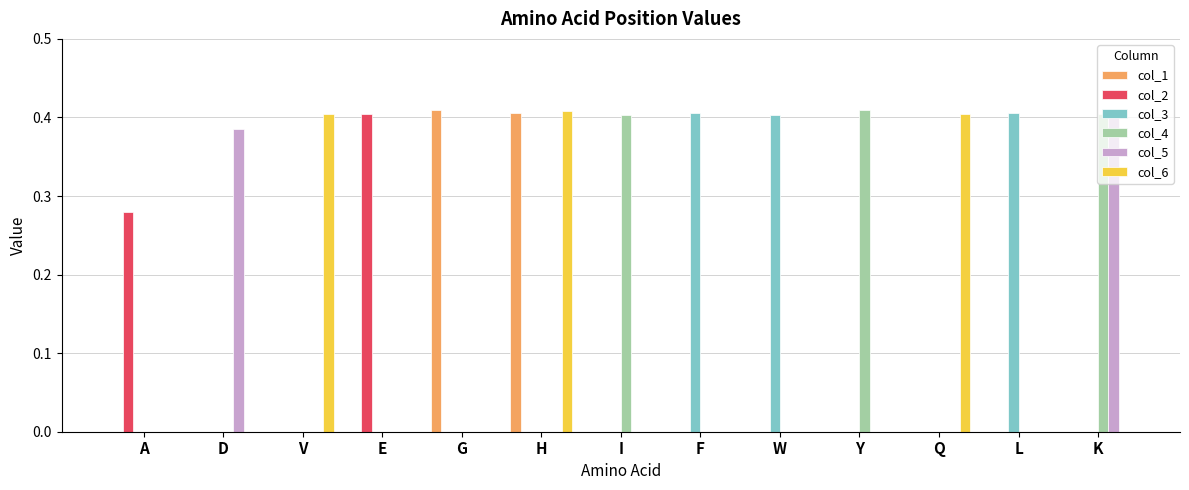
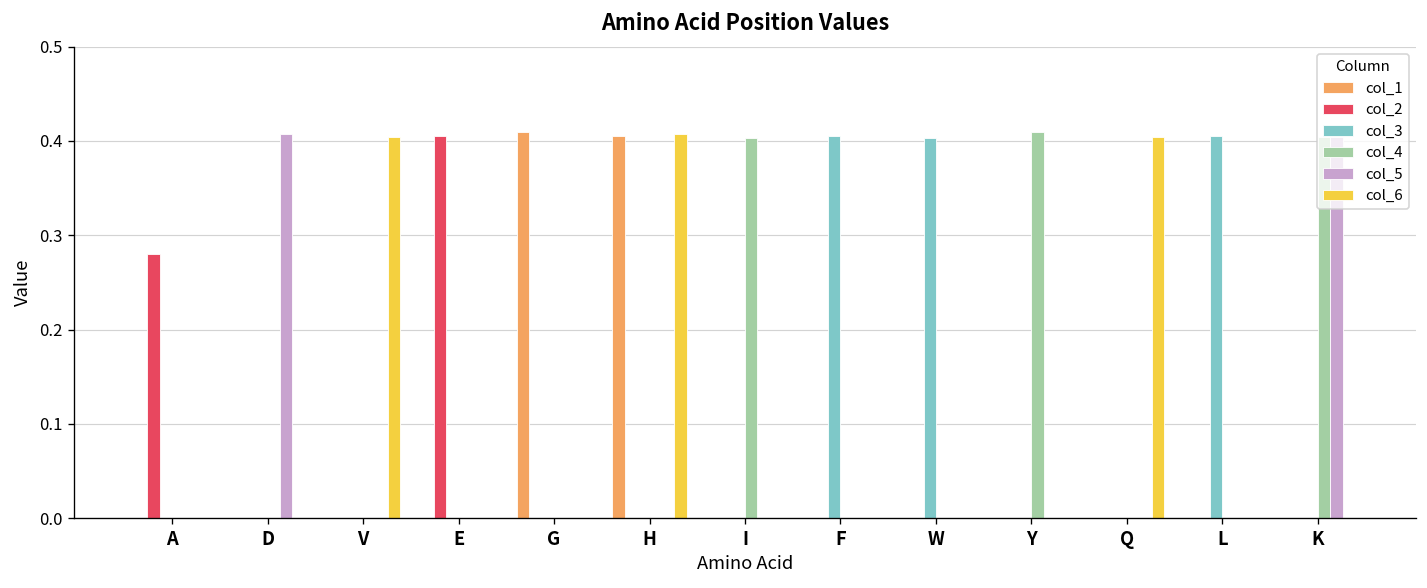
col_5, D: 0.39 -> 0.41
